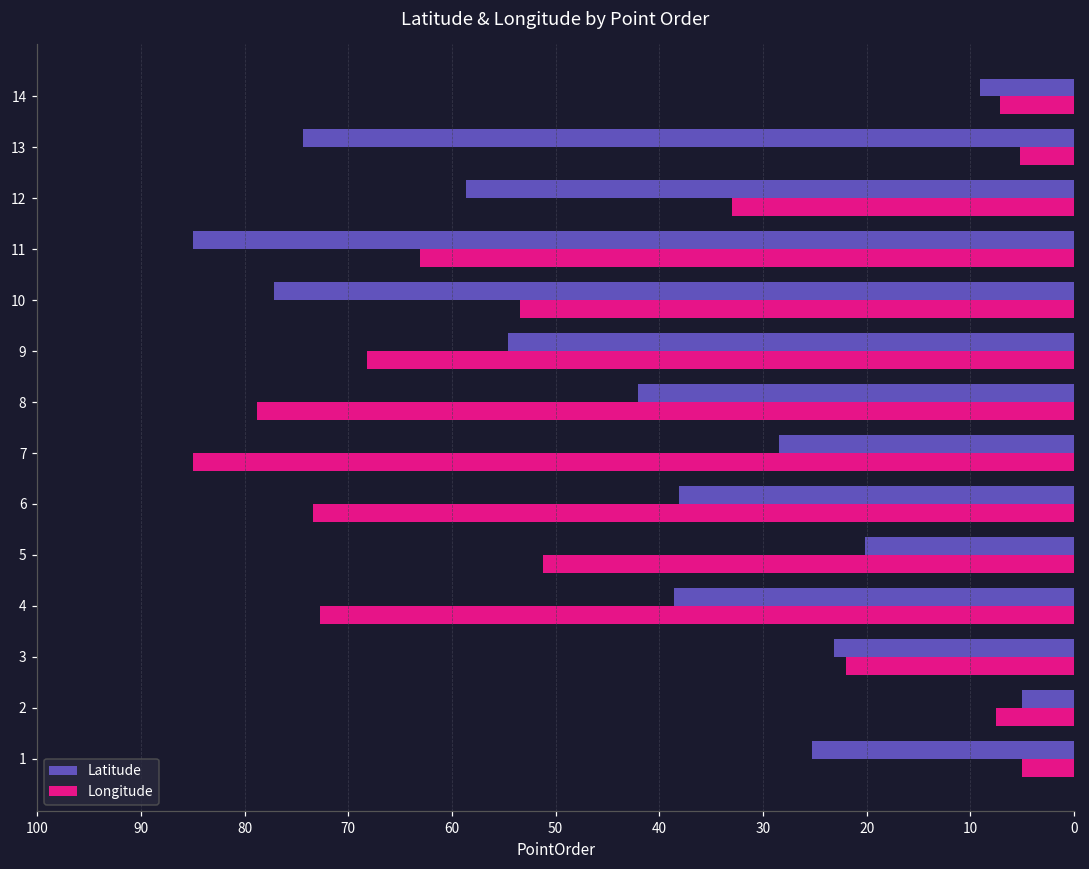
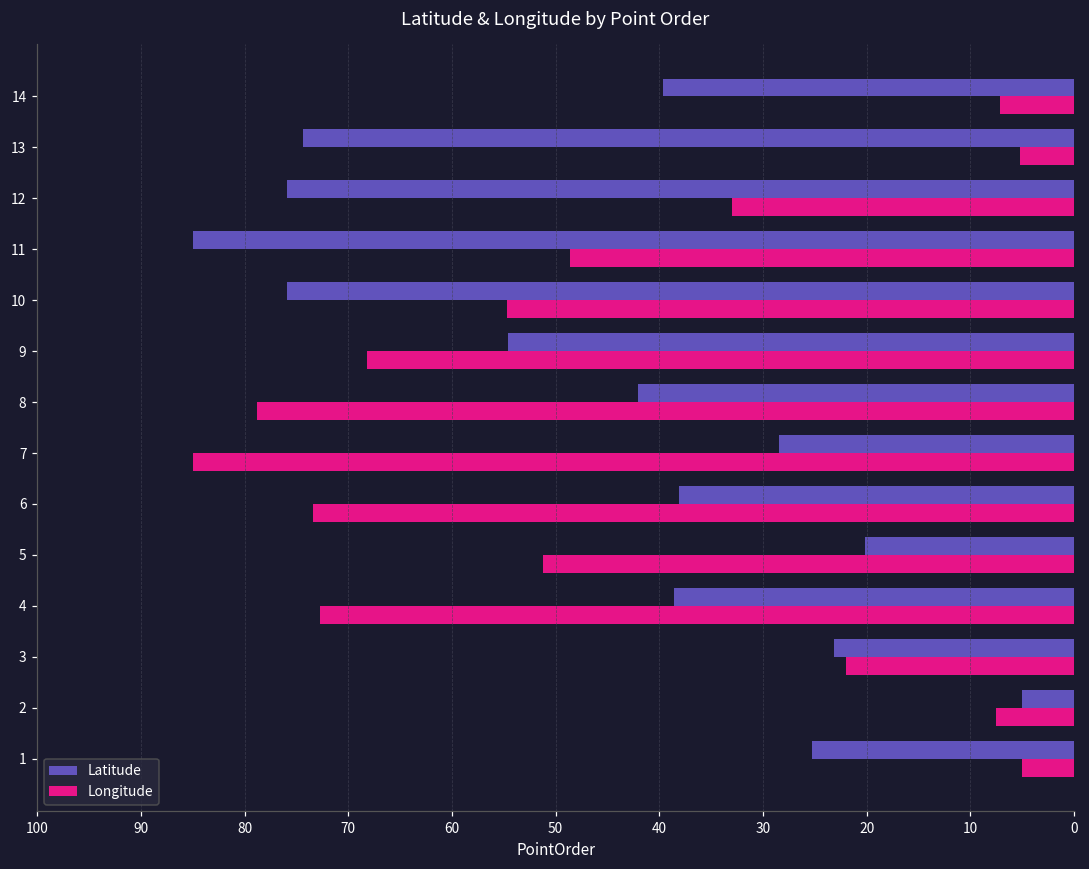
Latitude, 14: 9 -> 40
Latitude, 12: 59 -> 76
Longitude, 11: 63 -> 49
Latitude, 10: 77 -> 76
Longitude, 10: 53 -> 55
